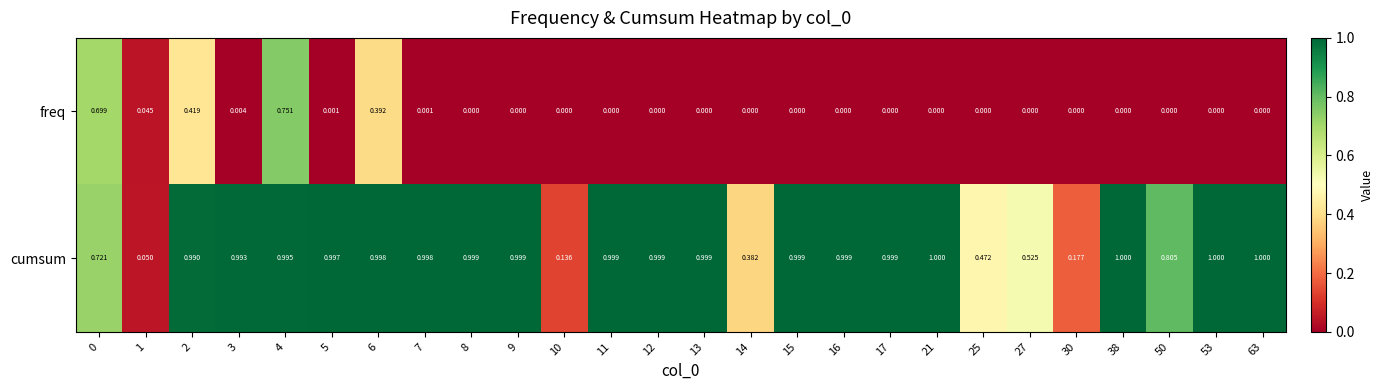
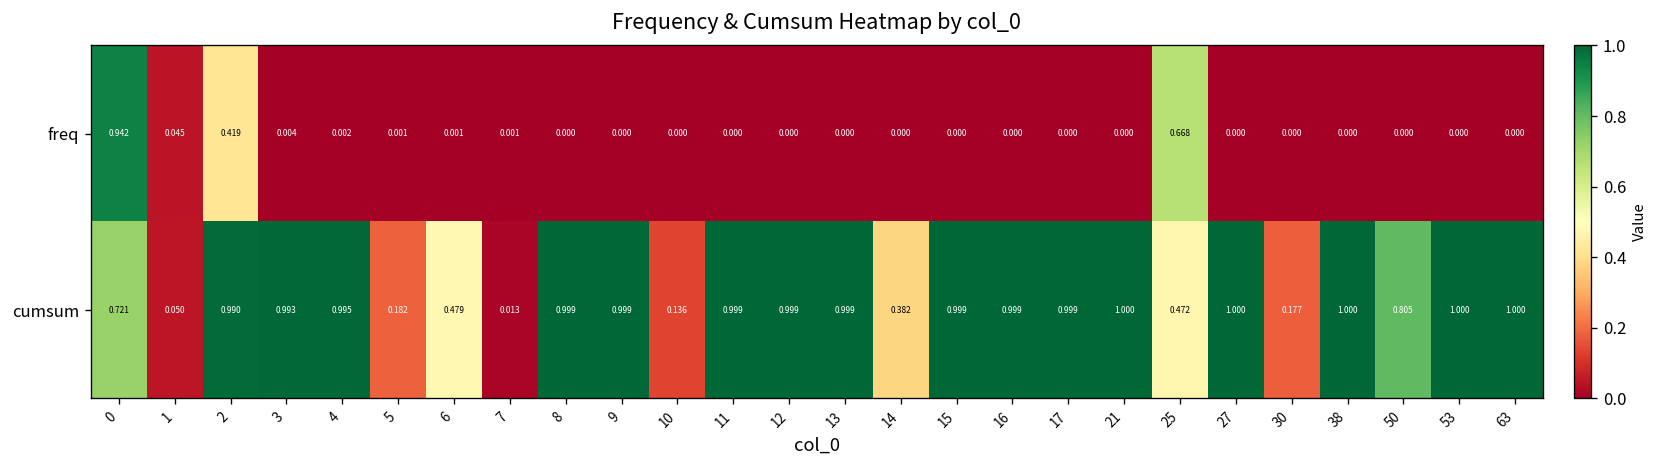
freq, 0: 0.699 -> 0.942
freq, 4: 0.751 -> 0.002
freq, 6: 0.392 -> 0.001
freq, 25: 0.000 -> 0.668
cumsum, 5: 0.997 -> 0.182
cumsum, 6: 0.998 -> 0.479
cumsum, 7: 0.998 -> 0.013
cumsum, 27: 0.525 -> 1.000
